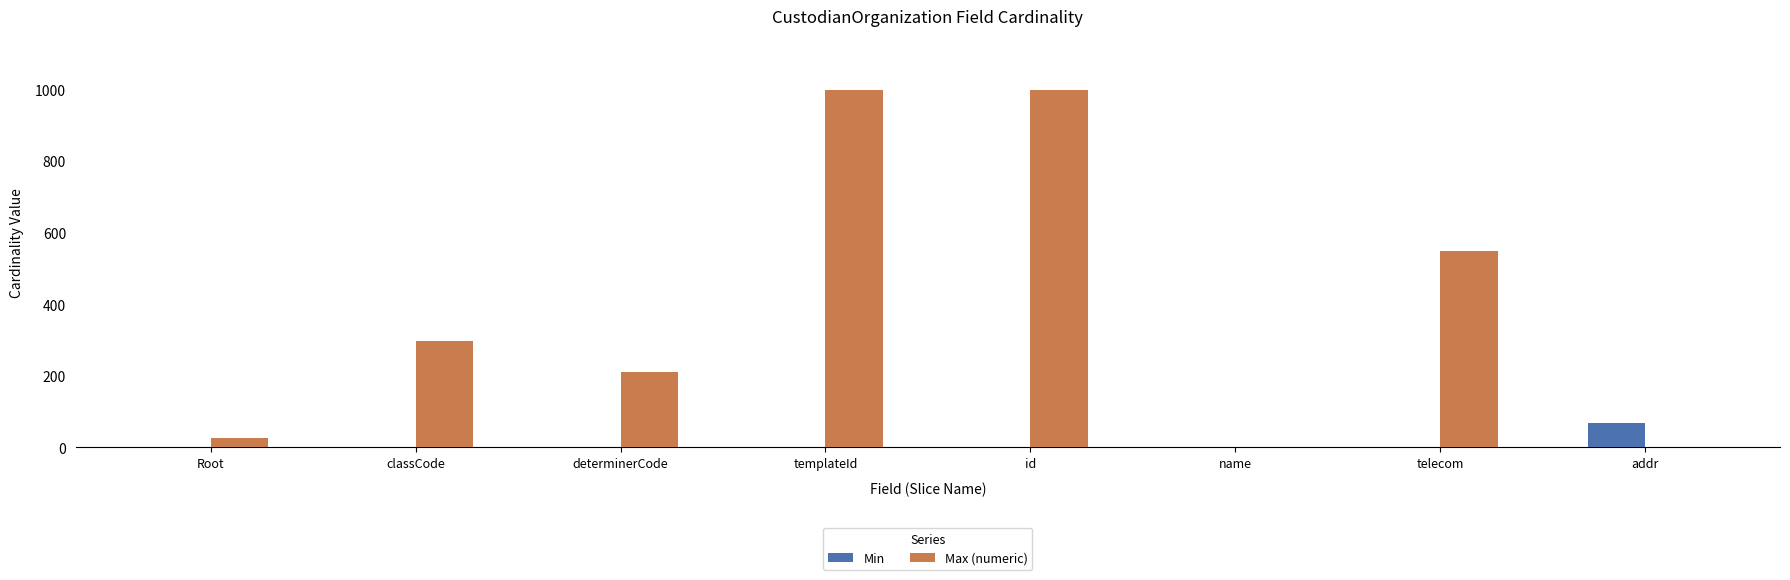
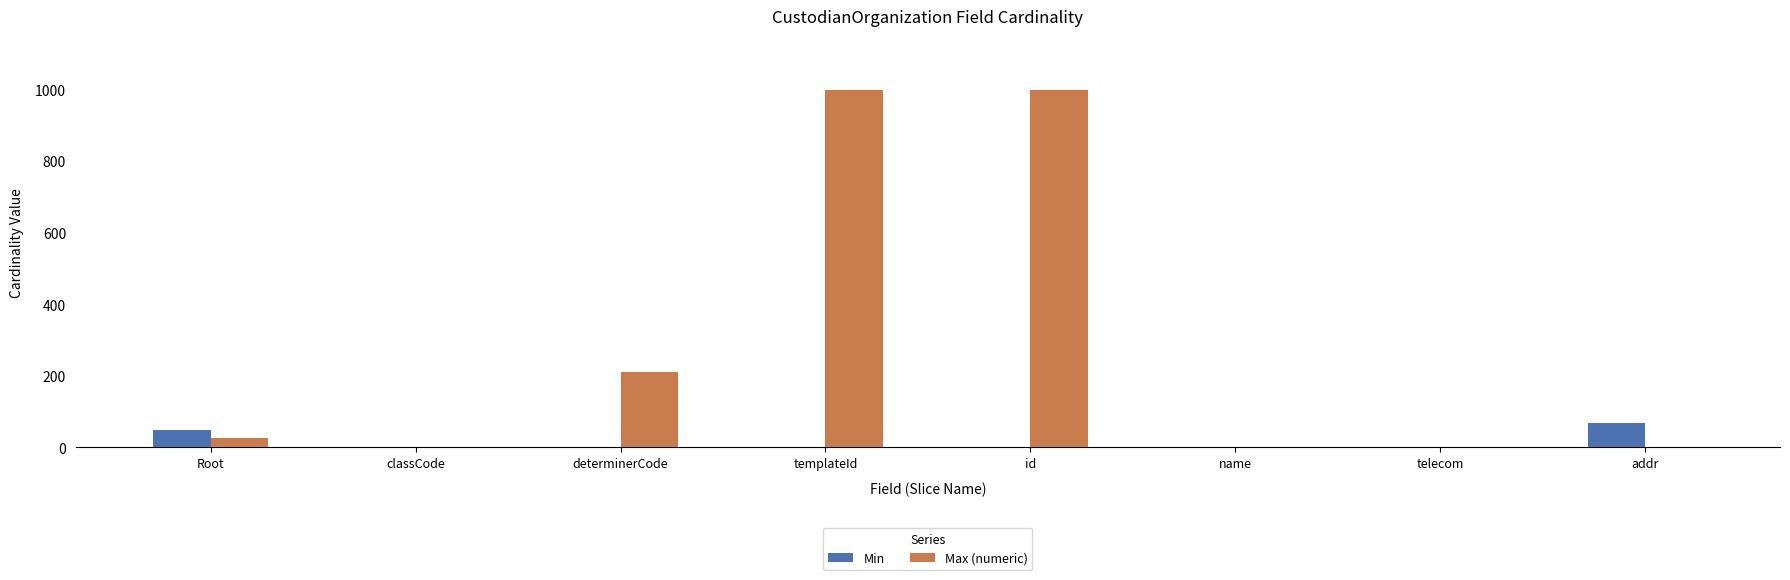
Min, Root: 0 -> 50
Max (numeric), classCode: 300 -> 0
Max (numeric), telecom: 550 -> 0
